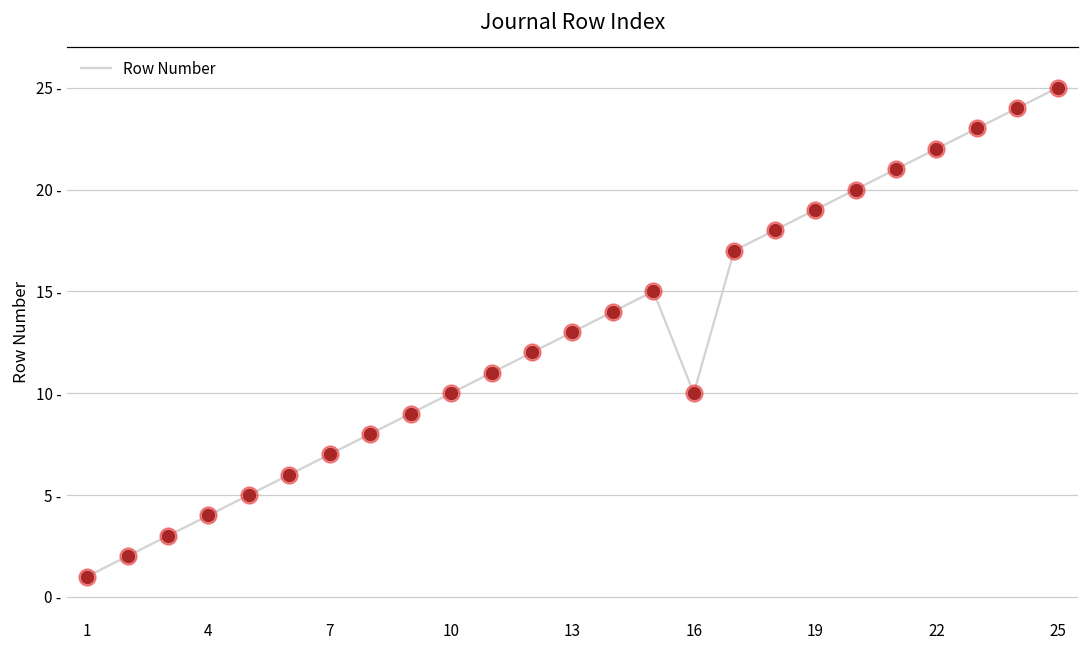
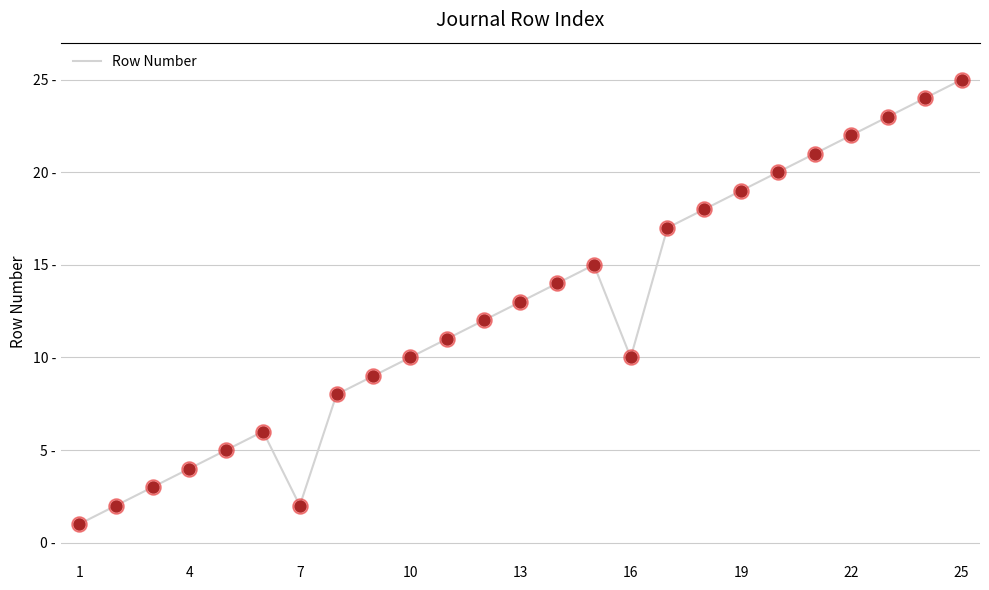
7: 7 - -> 2 -
